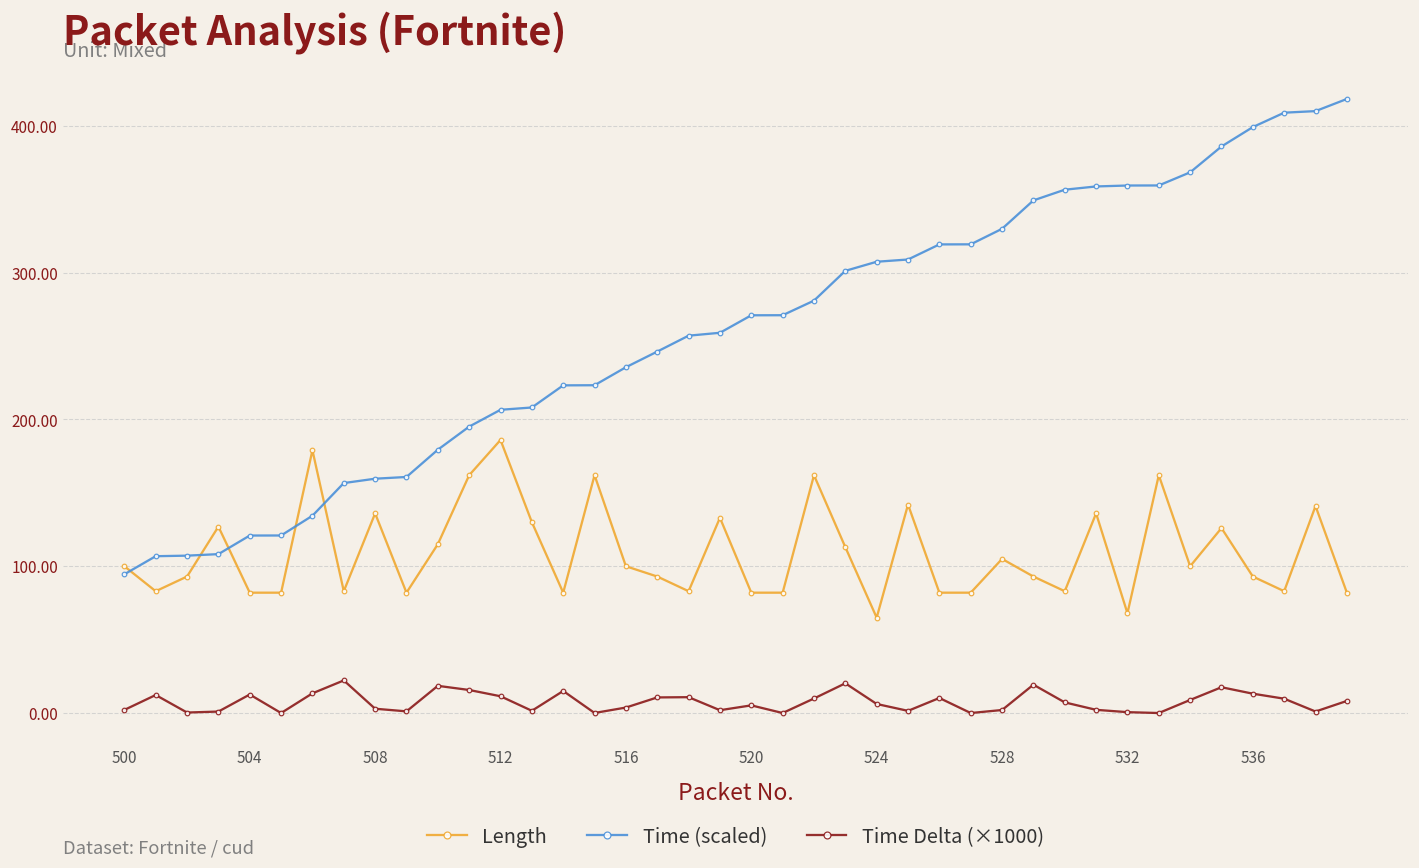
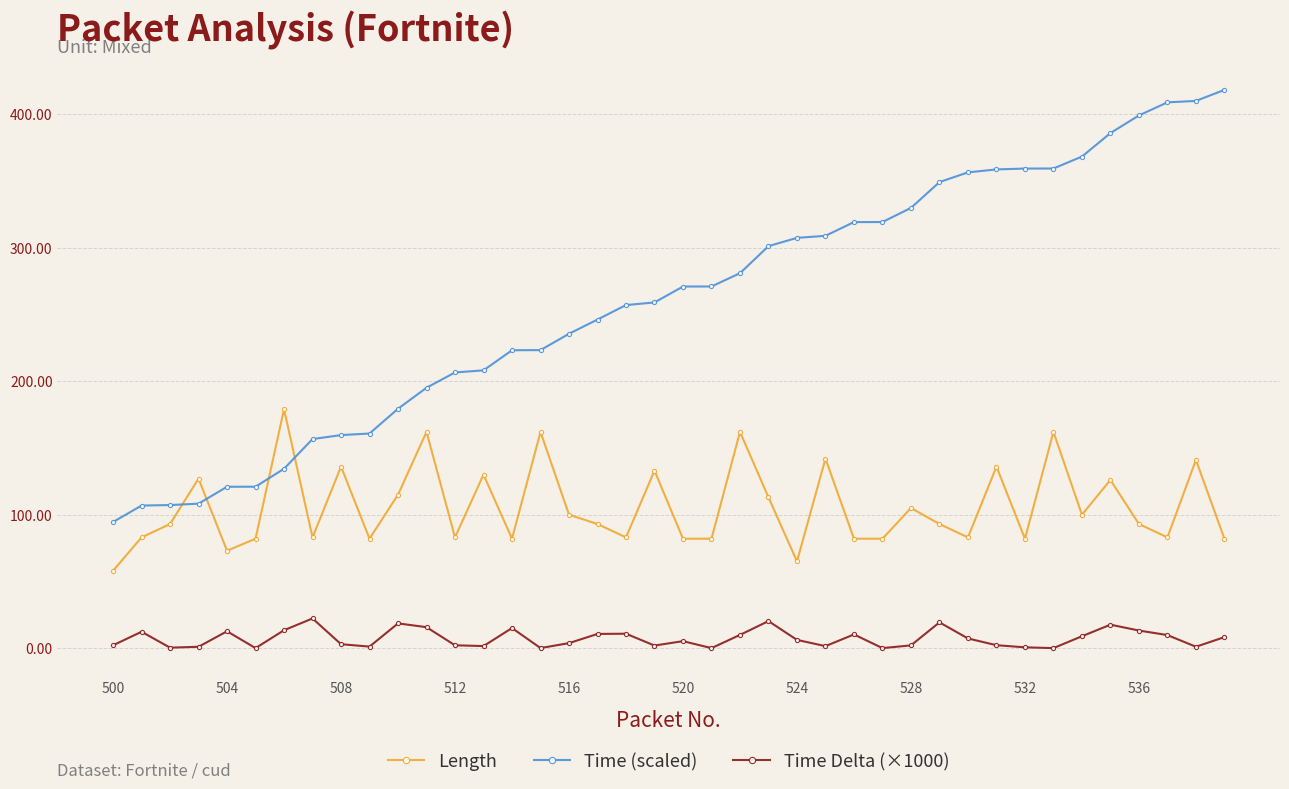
Length, 500: 100 -> 58
Length, 504: 82 -> 73
Length, 512: 186 -> 83
Time Delta (×1000), 512: 11 -> 2
Length, 532: 68 -> 82
